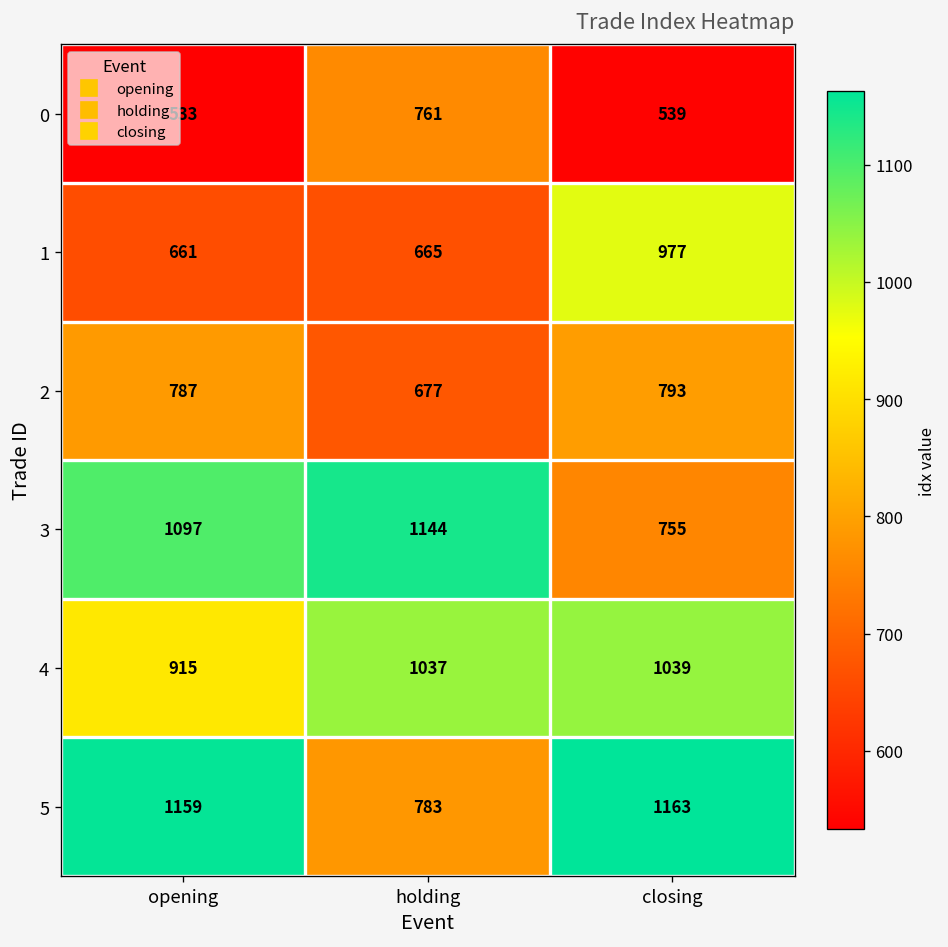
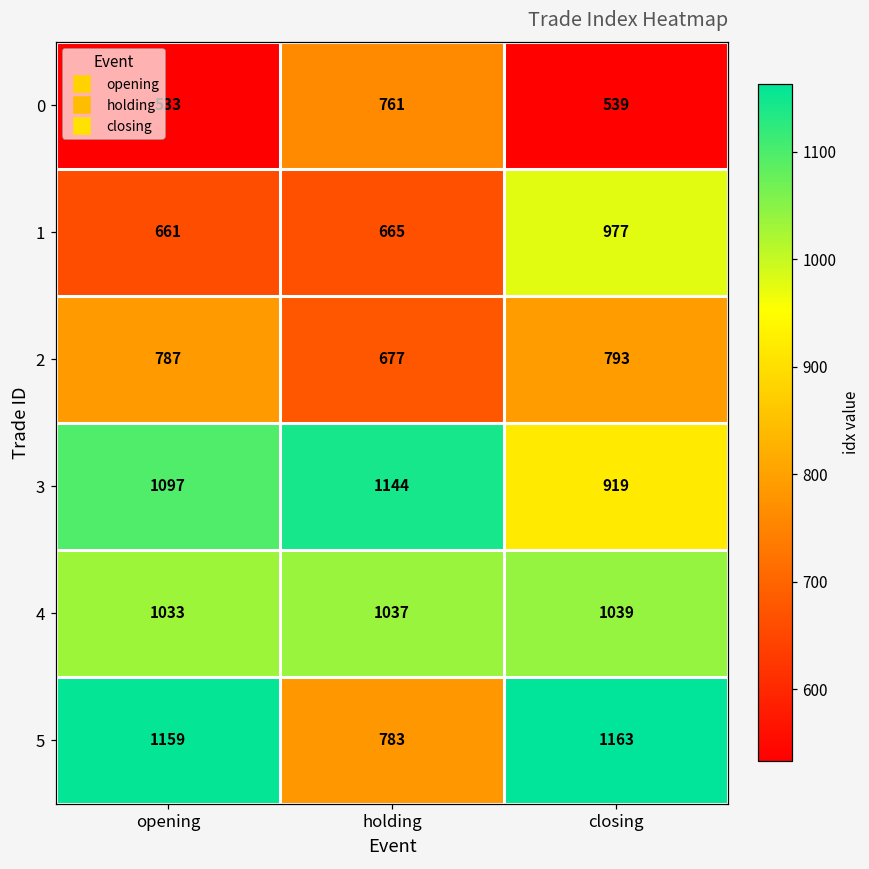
3, closing: 755 -> 919
4, opening: 915 -> 1033
